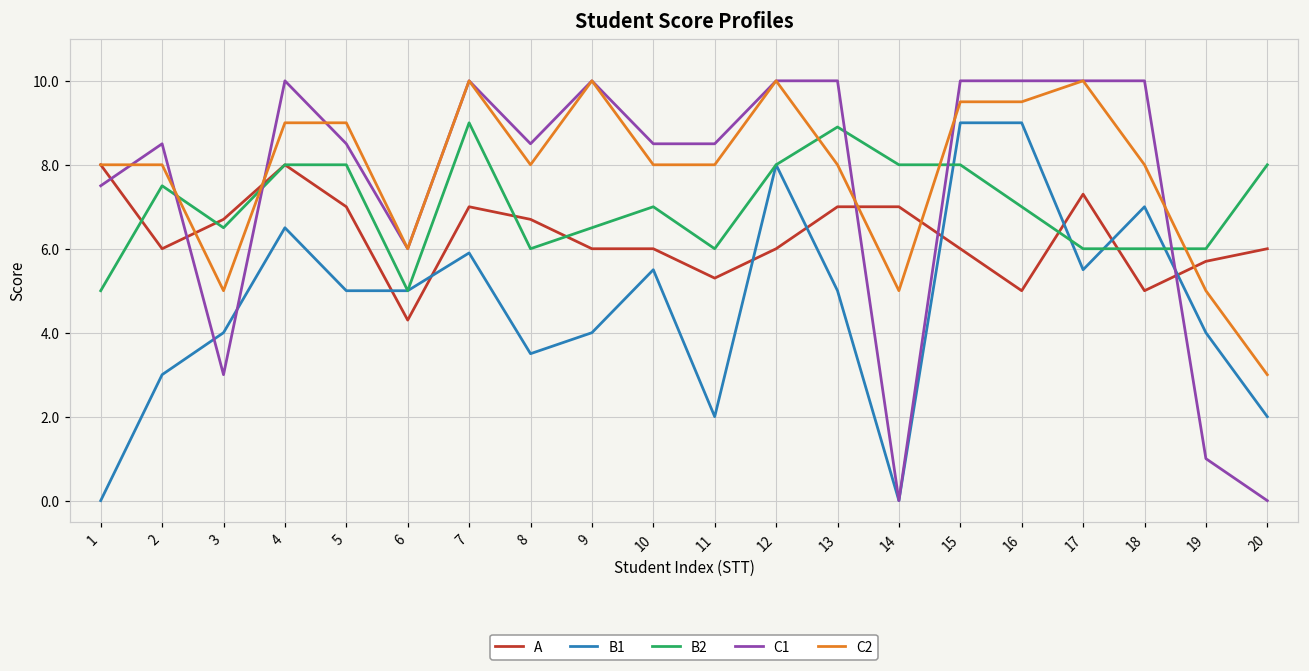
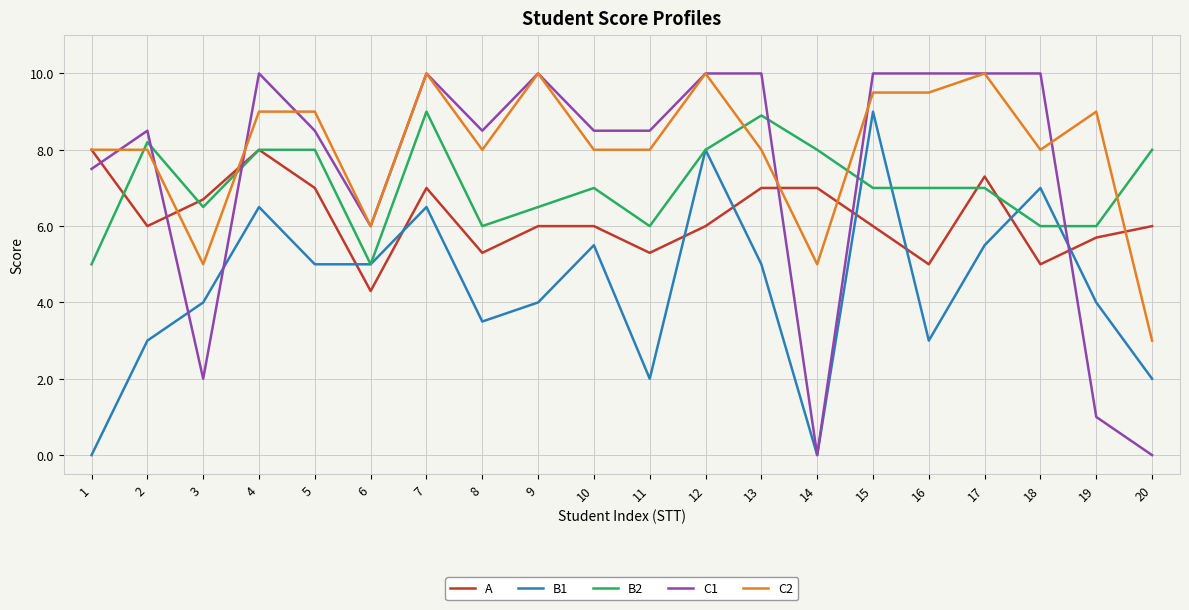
B2, 2: 7.5 -> 8.2
C1, 3: 3 -> 2
B1, 7: 5.9 -> 6.5
A, 8: 6.7 -> 5.3
B2, 15: 8 -> 7
B1, 16: 9 -> 3
B2, 17: 6 -> 7
C2, 19: 5 -> 9
